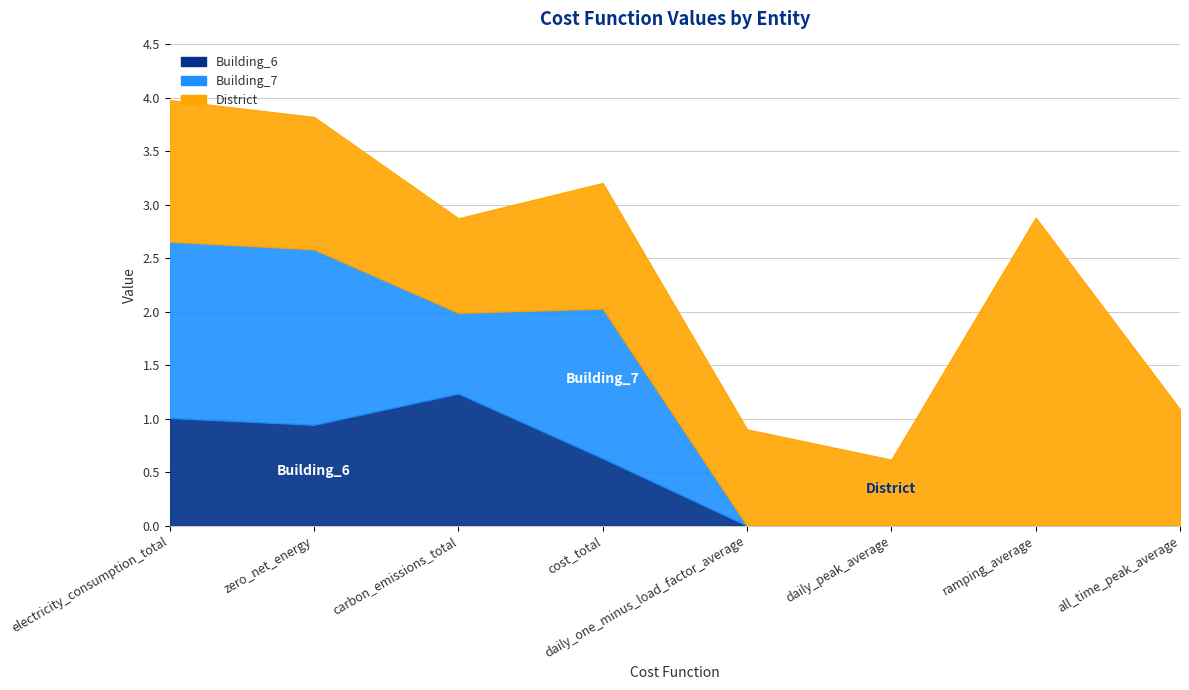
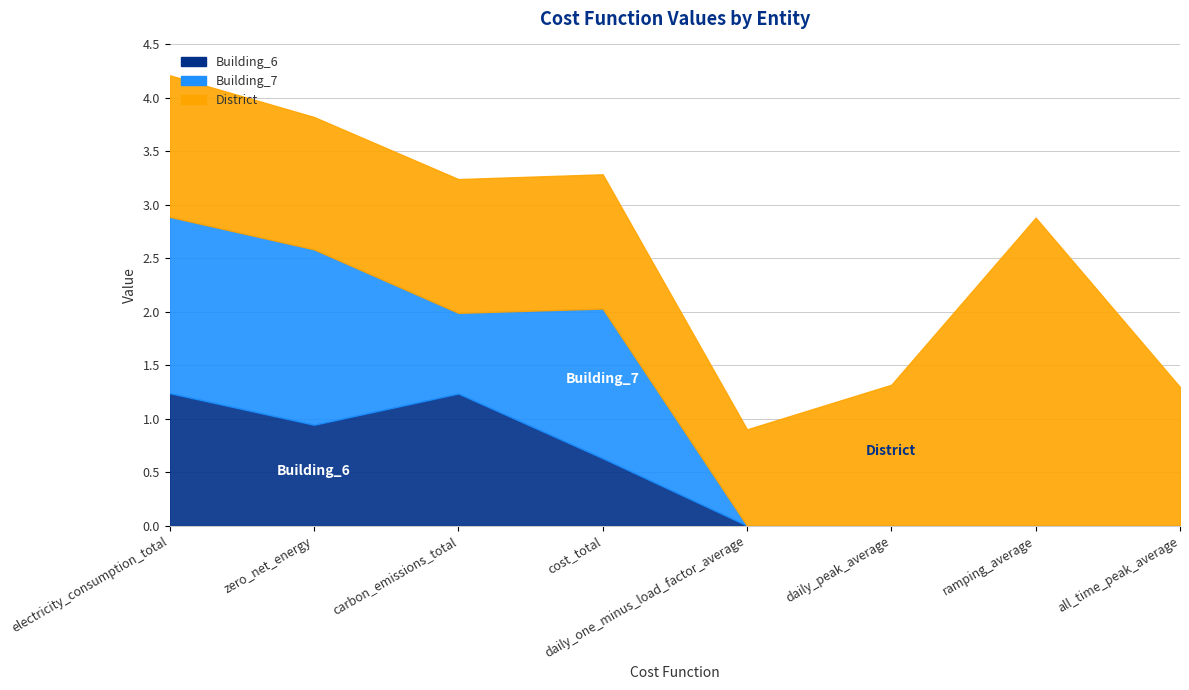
Building_6, electricity_consumption_total: 1.01 -> 1.24
District, carbon_emissions_total: 0.88 -> 1.25
District, cost_total: 1.17 -> 1.26
District, daily_peak_average: 0.62 -> 1.32
District, all_time_peak_average: 1.09 -> 1.30
